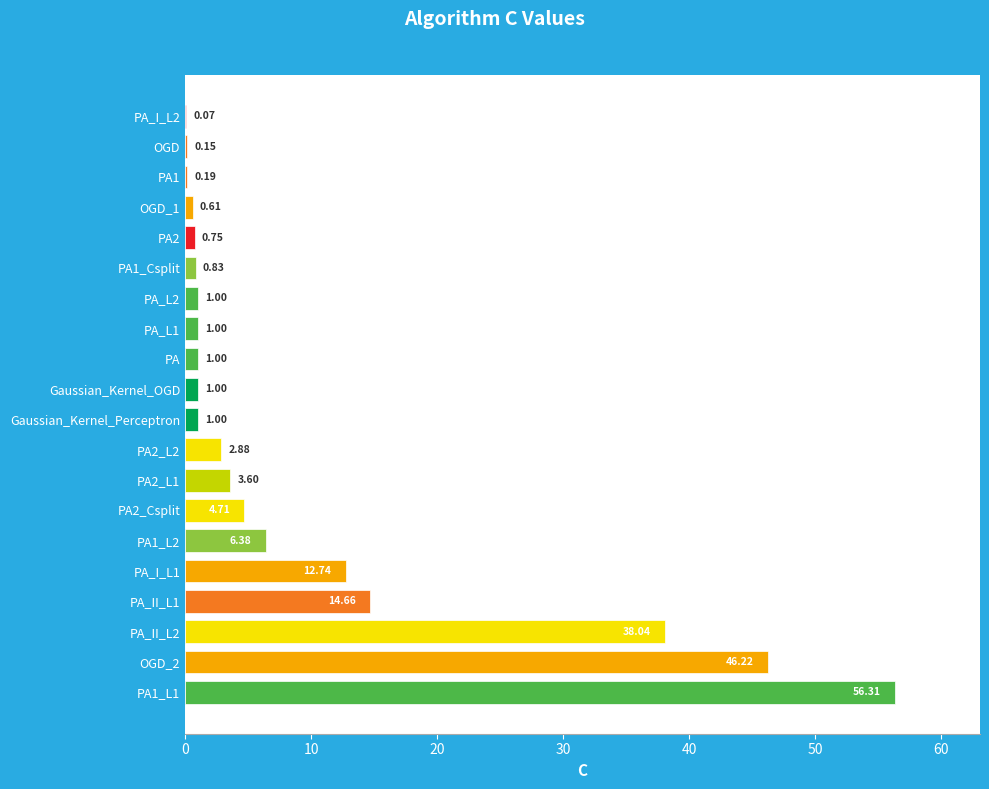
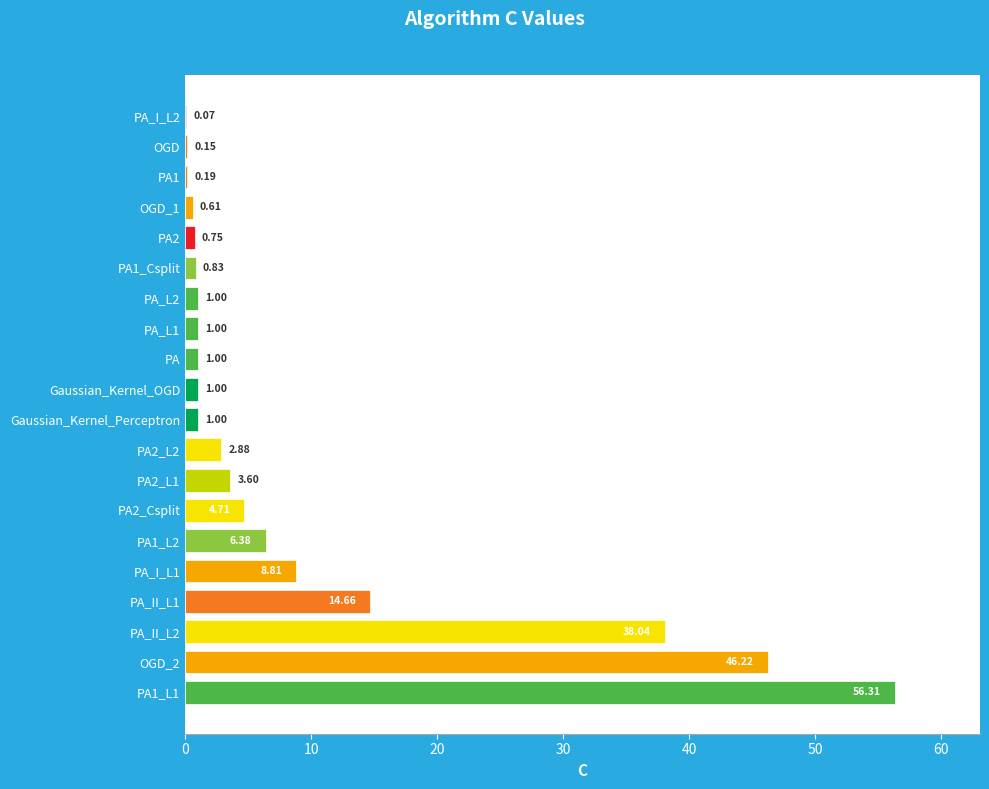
PA_I_L1: 12.74 -> 8.81
